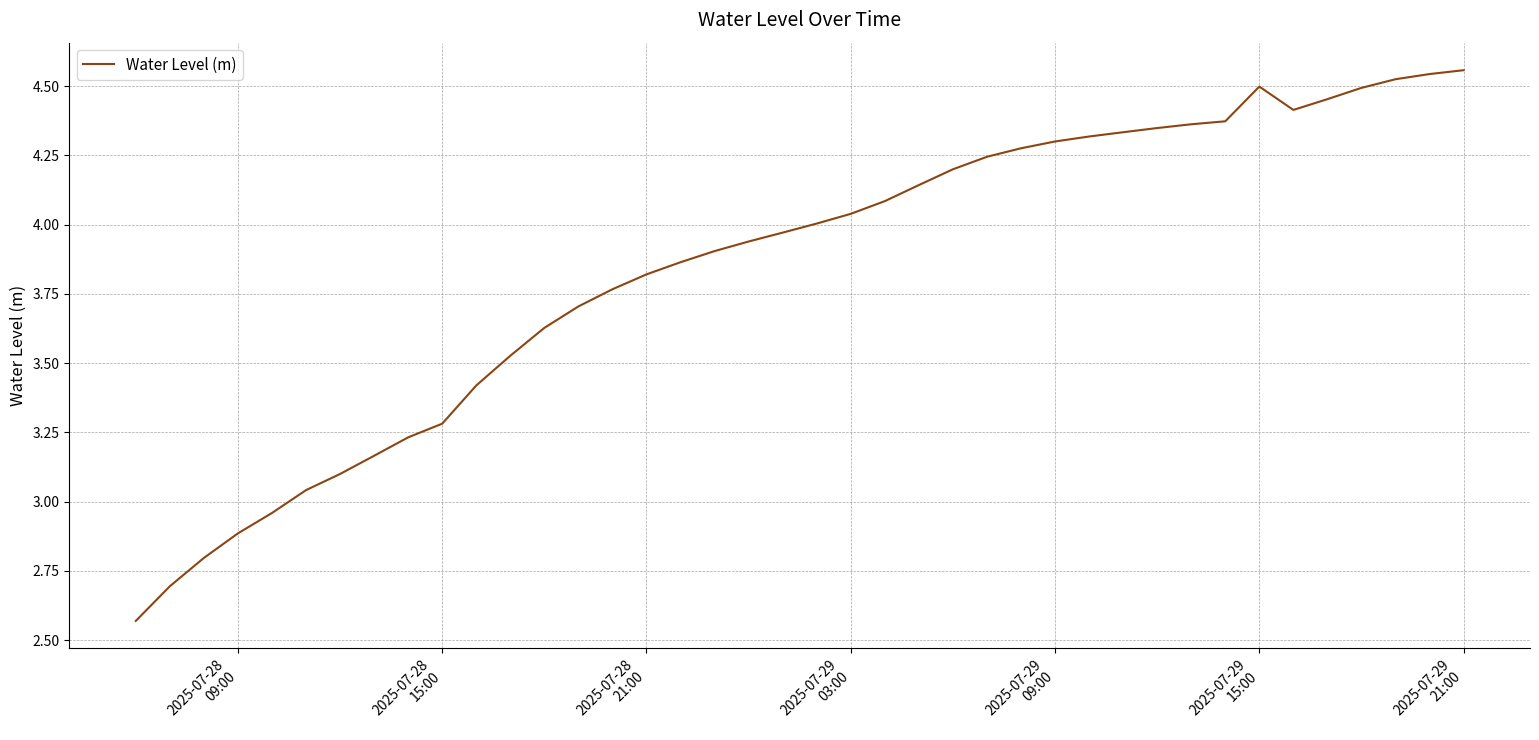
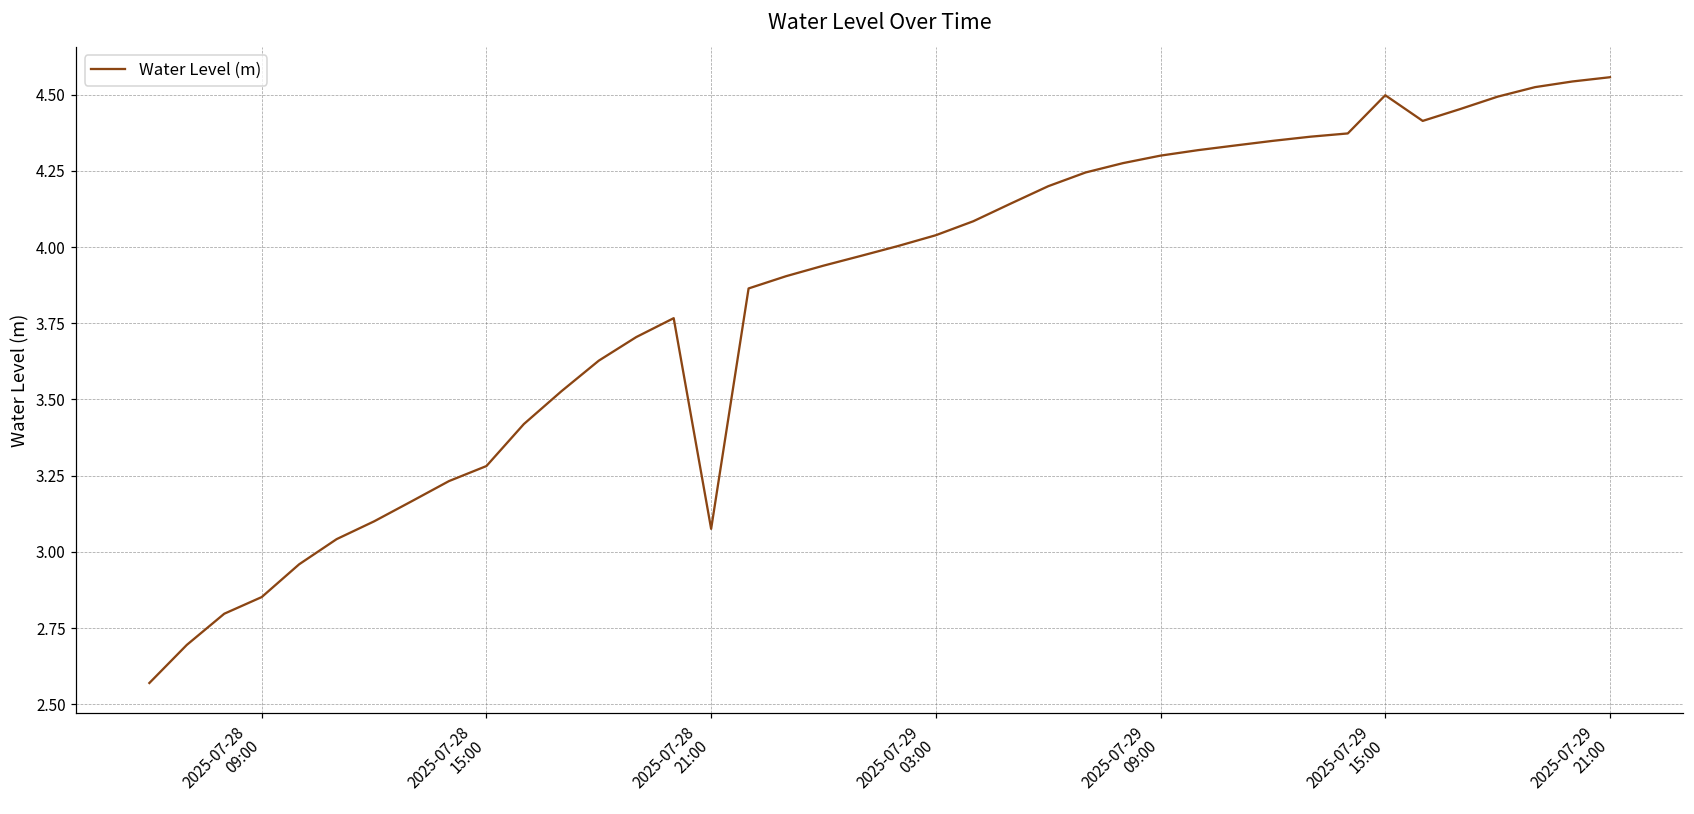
2025-07-28 09:00: 2.89 -> 2.85
2025-07-28 21:00: 3.82 -> 3.08
